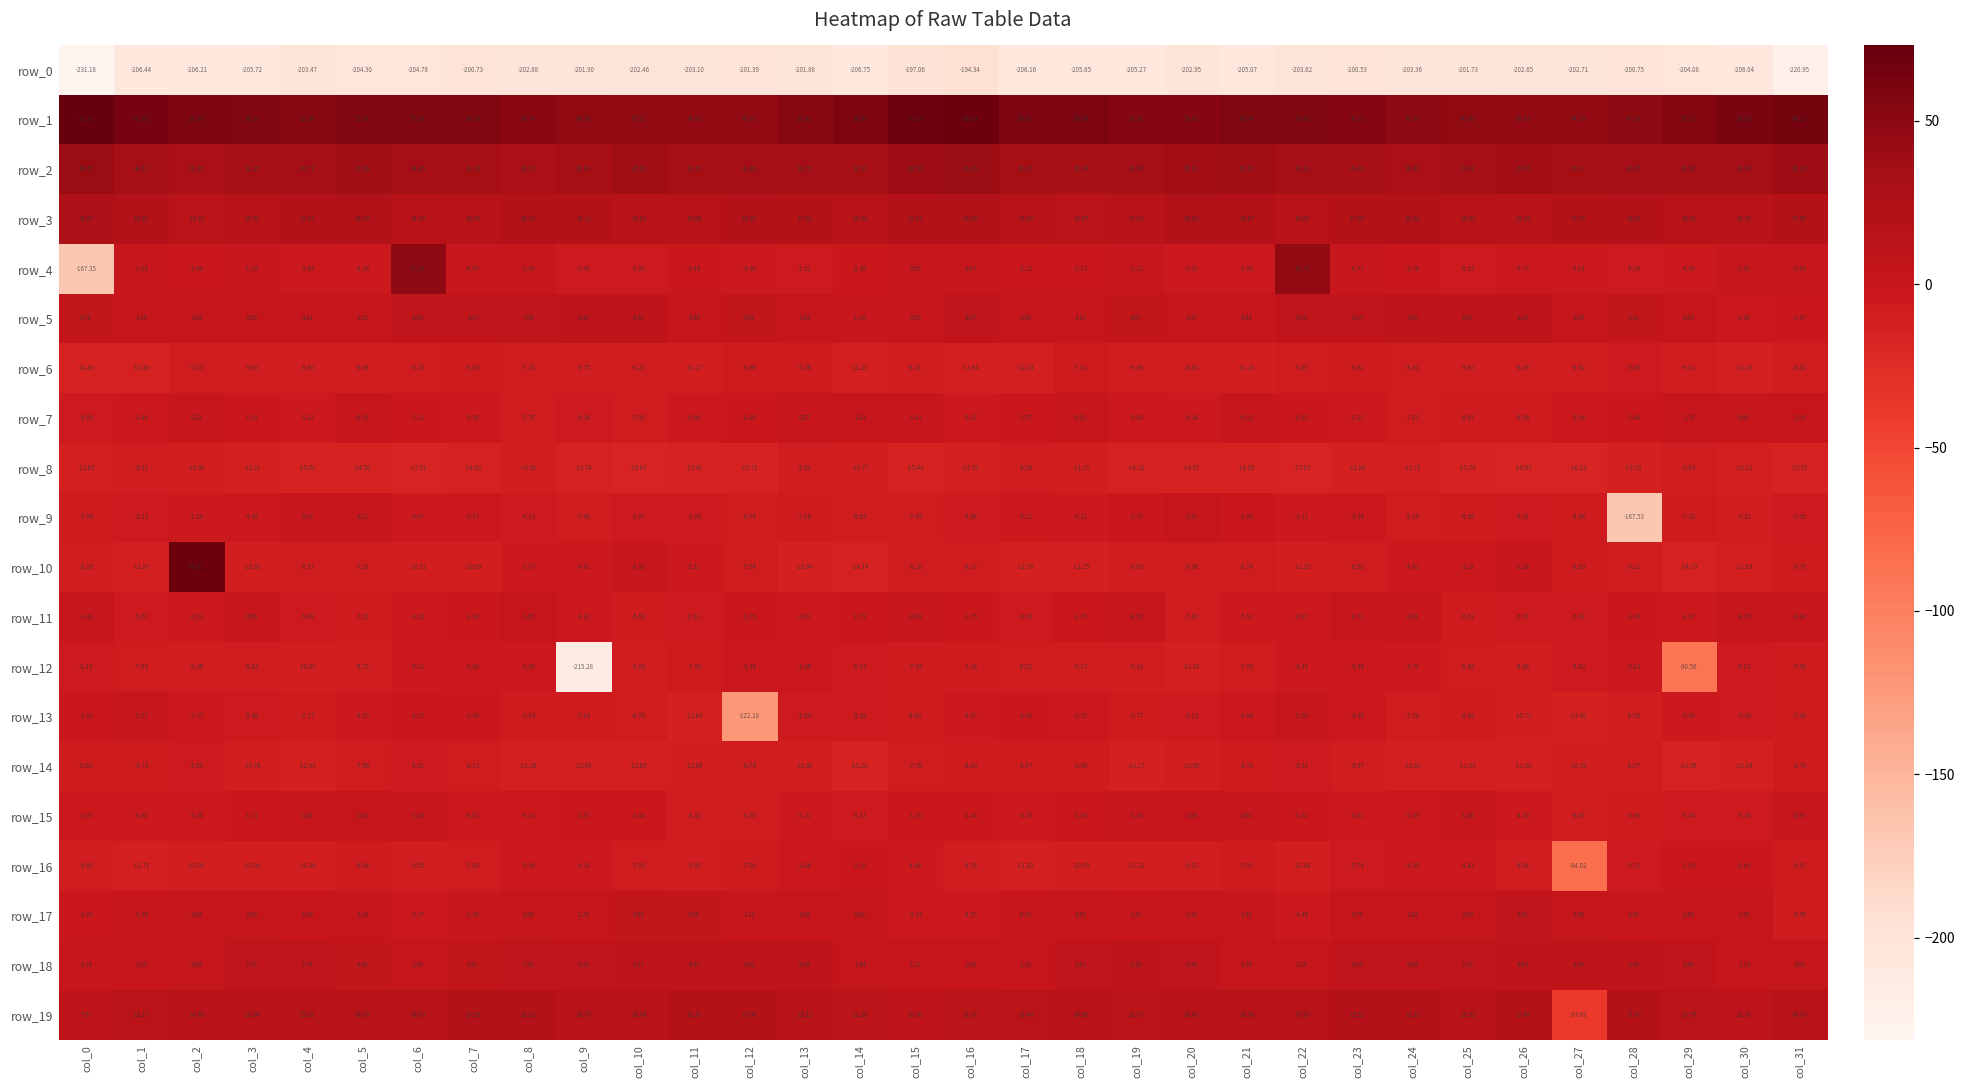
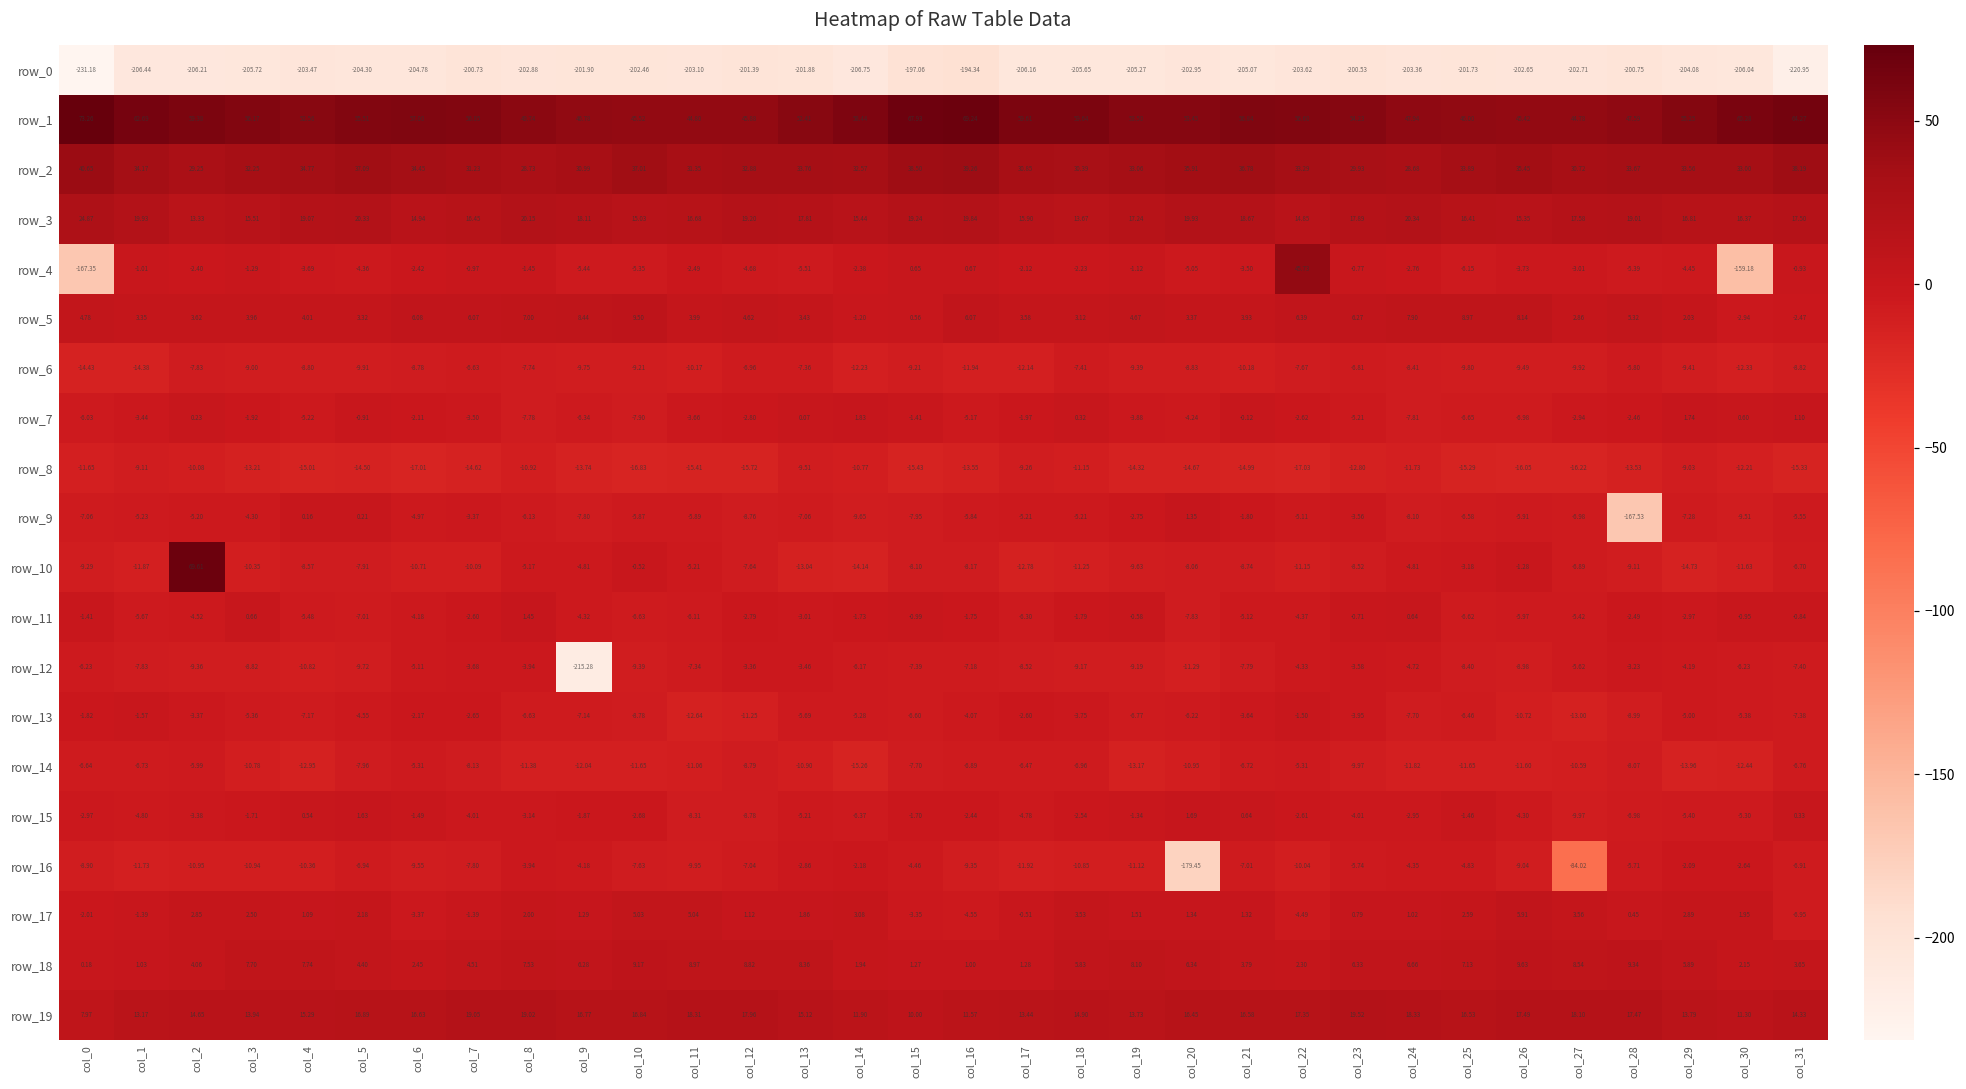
row_4, col_6: 47.33 -> -2.42
row_4, col_30: -1.32 -> -159.18
row_12, col_29: -90.56 -> -4.19
row_13, col_12: -122.18 -> -11.25
row_16, col_20: -9.02 -> -179.45
row_19, col_27: -37.69 -> 18.10
